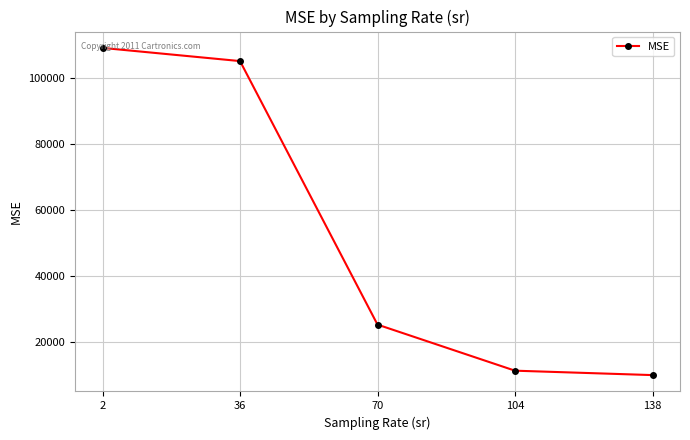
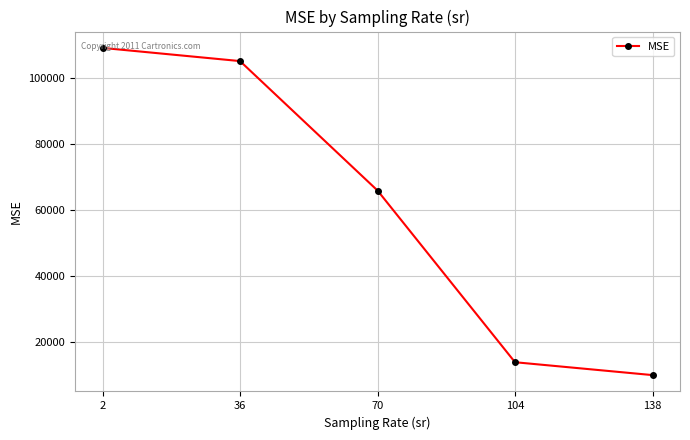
70: 25000 -> 66000
104: 11000 -> 14000
